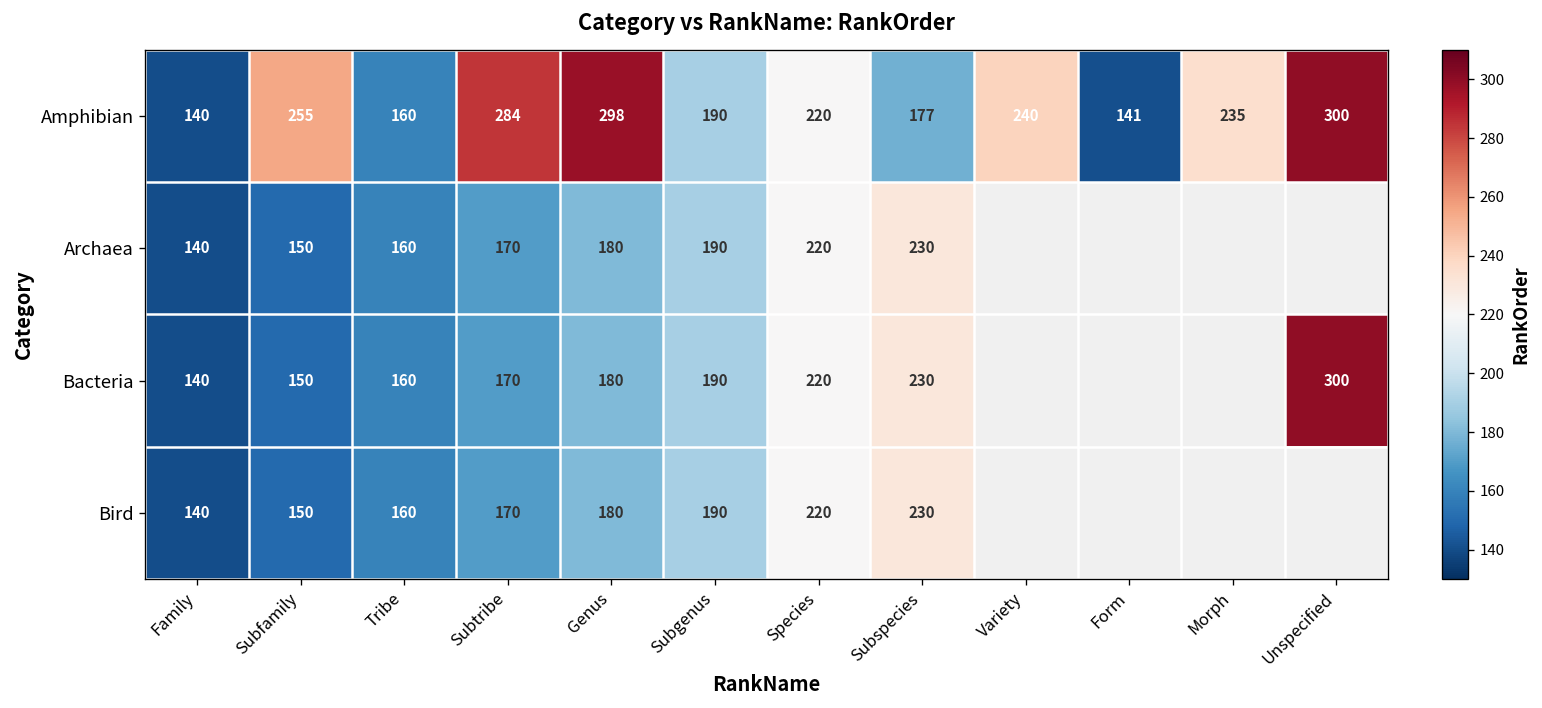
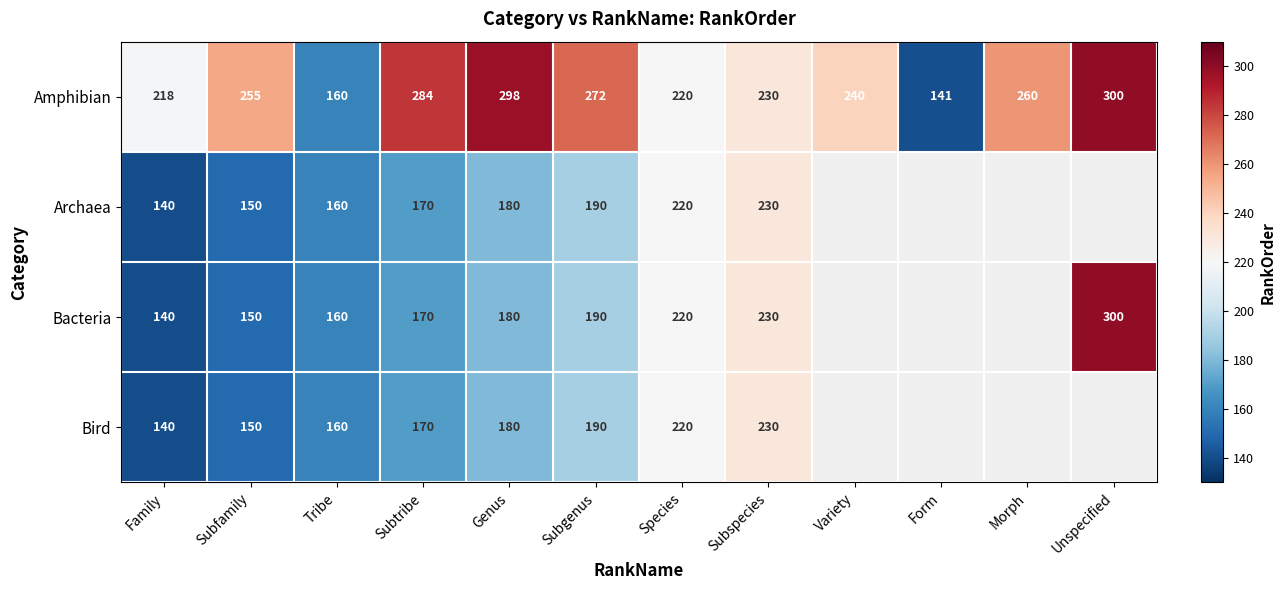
Amphibian, Family: 140 -> 218
Amphibian, Subgenus: 190 -> 272
Amphibian, Subspecies: 177 -> 230
Amphibian, Morph: 235 -> 260
